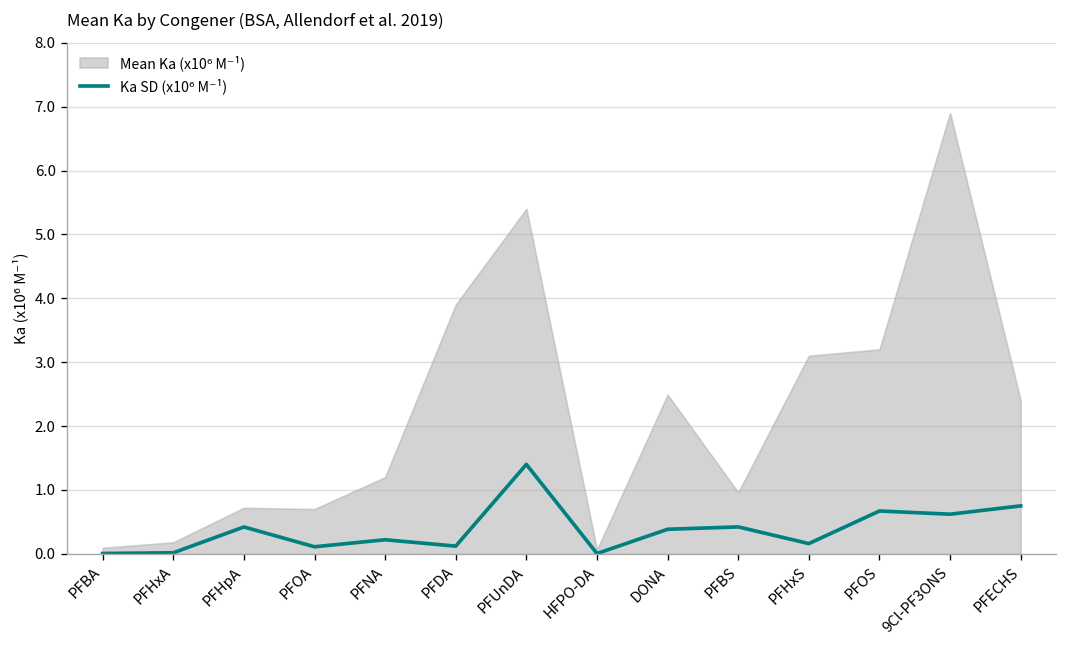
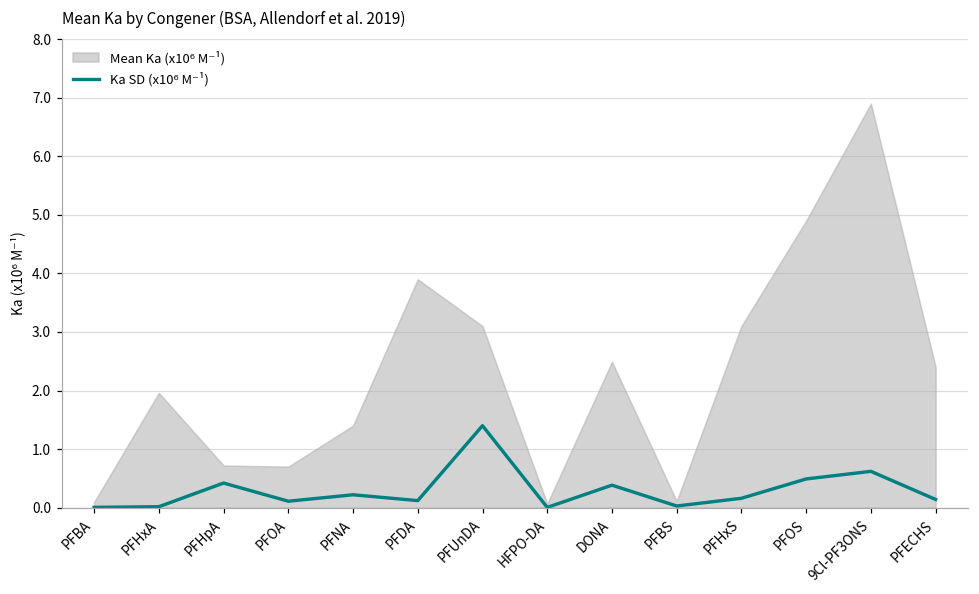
Mean Ka (x10⁶ M⁻¹), PFHxA: 0.2 -> 2.0
Mean Ka (x10⁶ M⁻¹), PFNA: 1.2 -> 1.4
Mean Ka (x10⁶ M⁻¹), PFUnDA: 5.4 -> 3.1
Ka SD (x10⁶ M⁻¹), PFBS: 0.4 -> 0.0
Mean Ka (x10⁶ M⁻¹), PFBS: 1.0 -> 0.1
Ka SD (x10⁶ M⁻¹), PFOS: 0.7 -> 0.5
Mean Ka (x10⁶ M⁻¹), PFOS: 3.2 -> 4.9
Ka SD (x10⁶ M⁻¹), PFECHS: 0.8 -> 0.1
